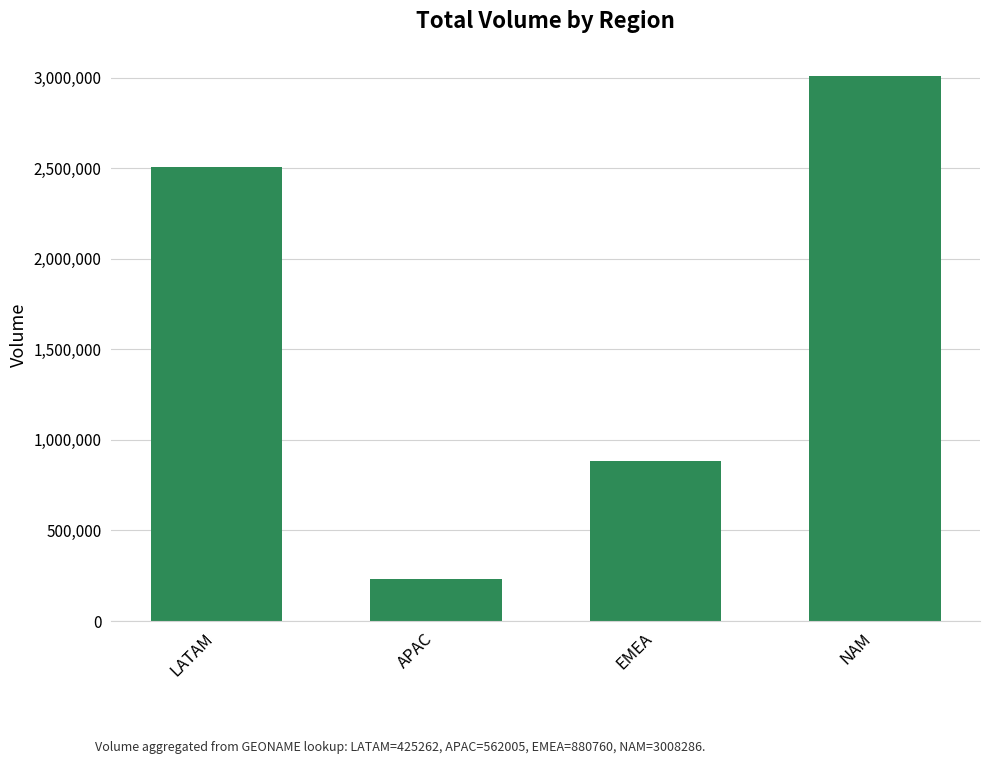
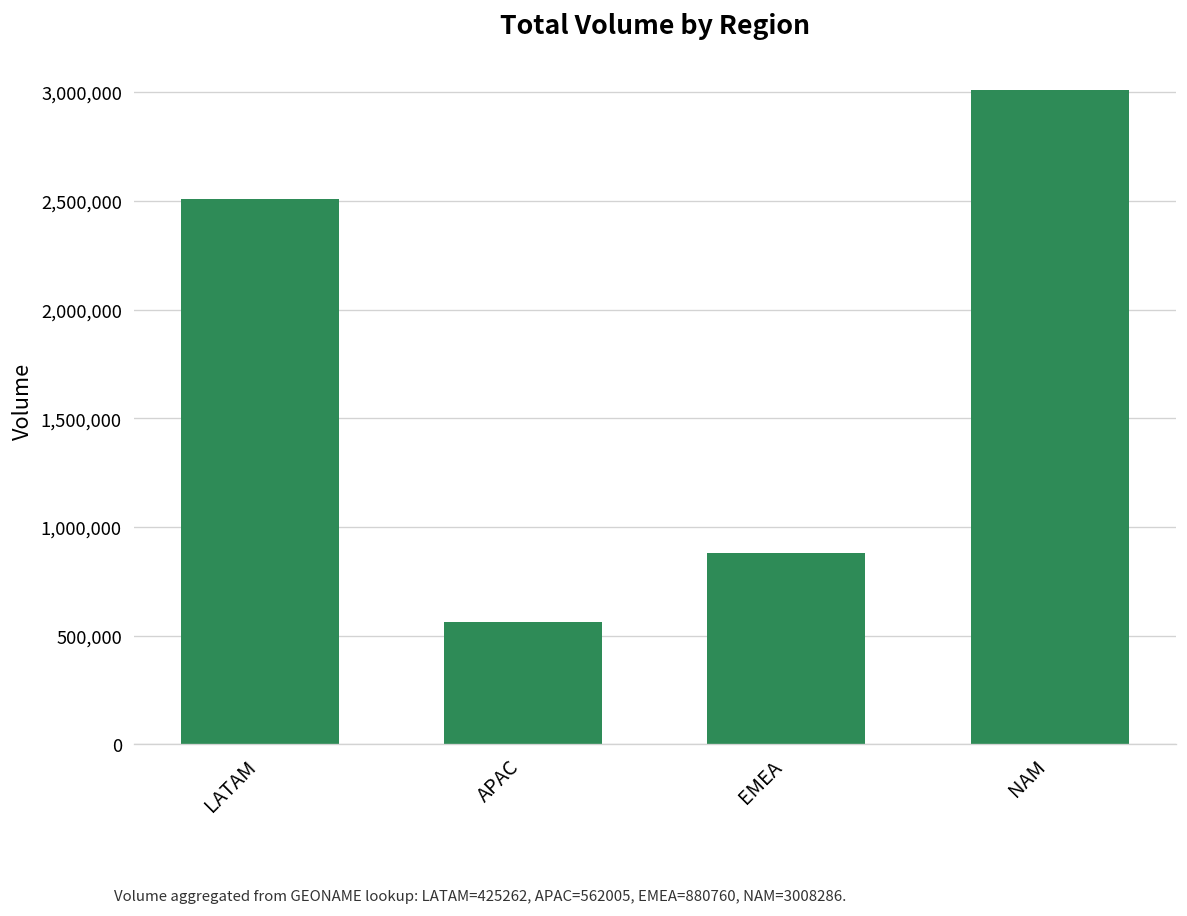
APAC: 230,000 -> 560,000
